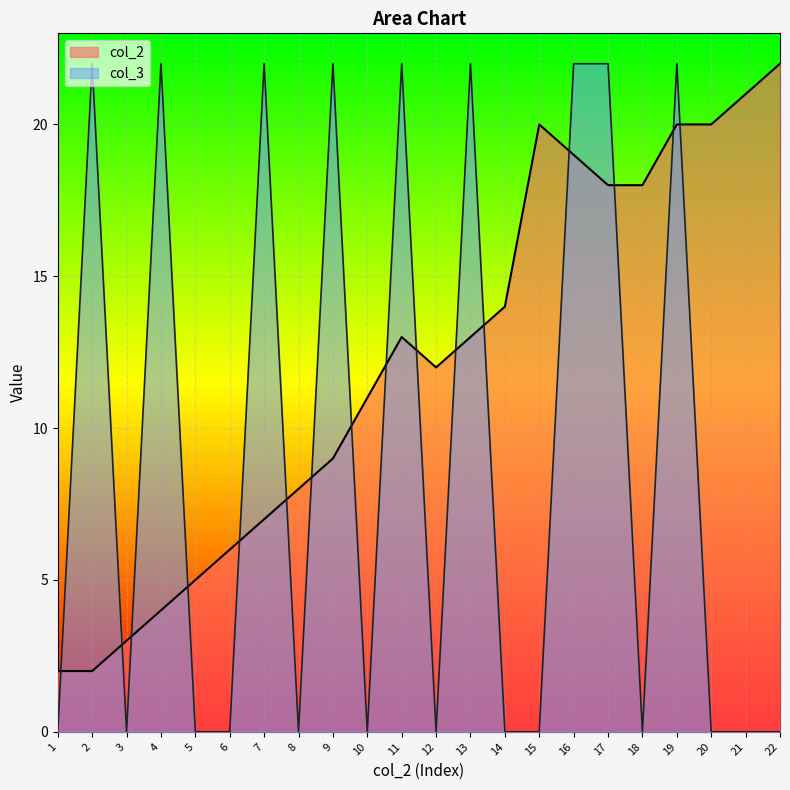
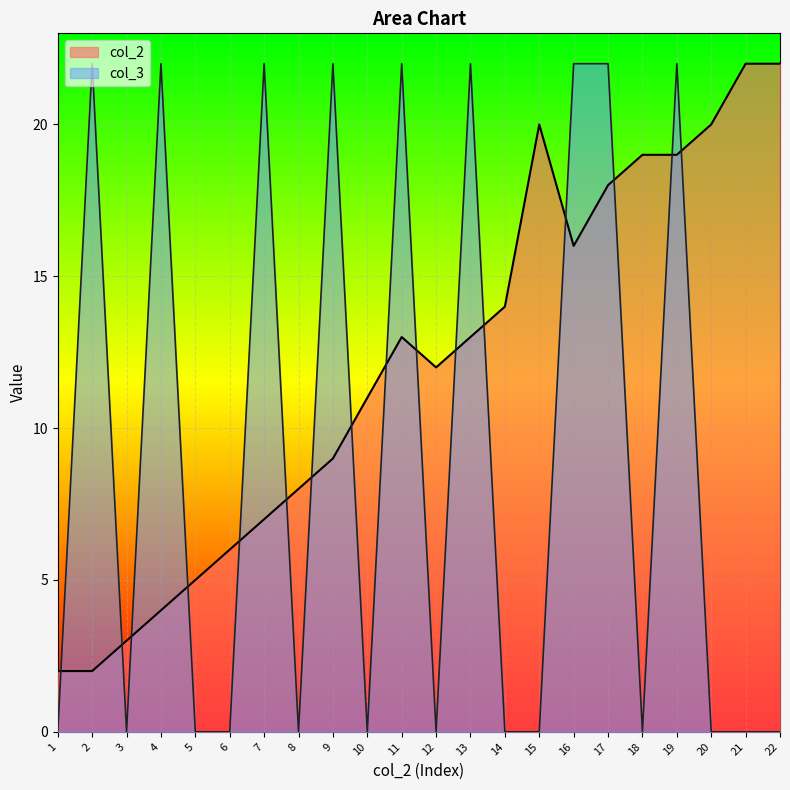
col_2, 16: 19 -> 16
col_2, 18: 18 -> 19
col_2, 19: 20 -> 19
col_2, 21: 21 -> 22
